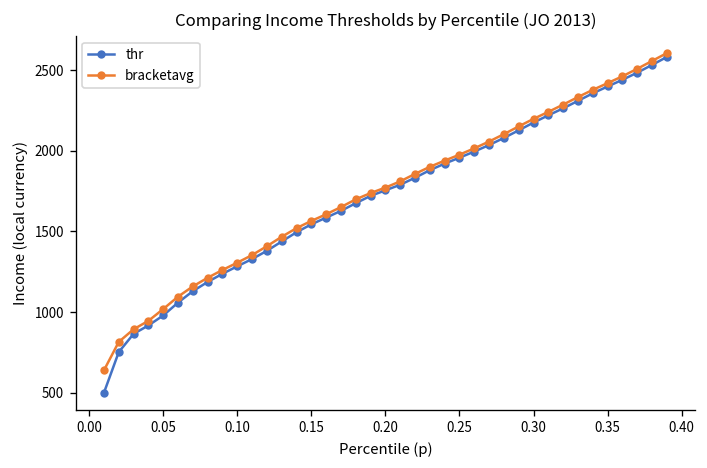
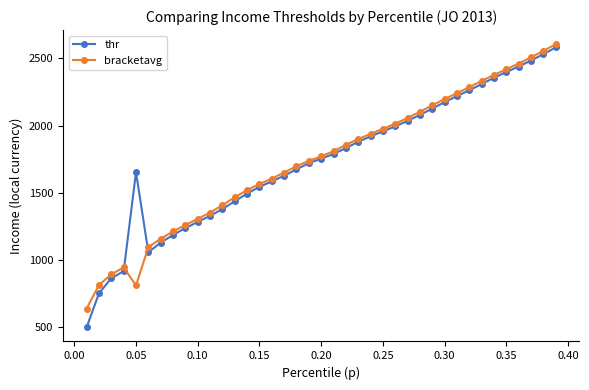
thr, 0.05: 980 -> 1650
bracketavg, 0.05: 1020 -> 810
